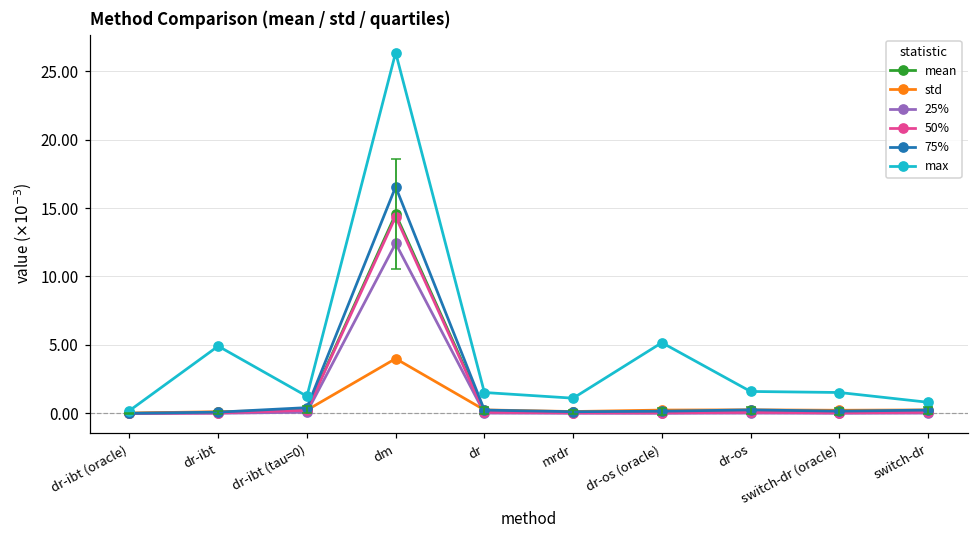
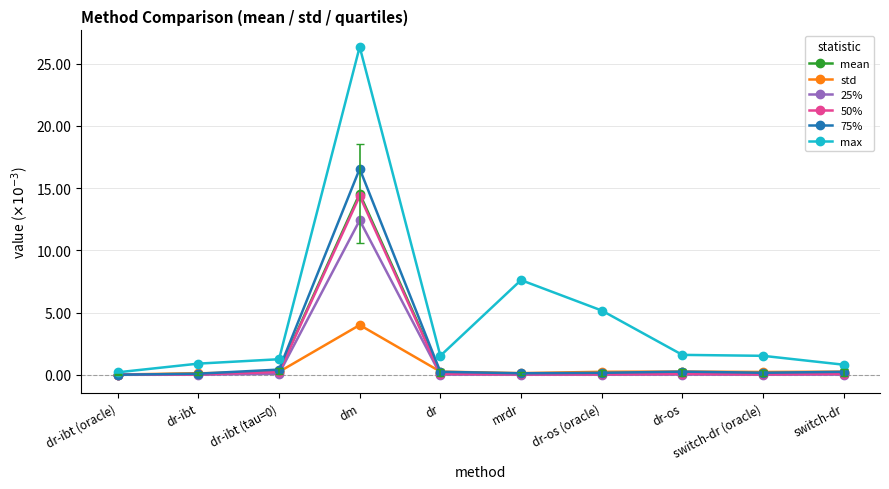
max, dr-ibt: 4.9 -> 0.9
max, mrdr: 1.1 -> 7.6
